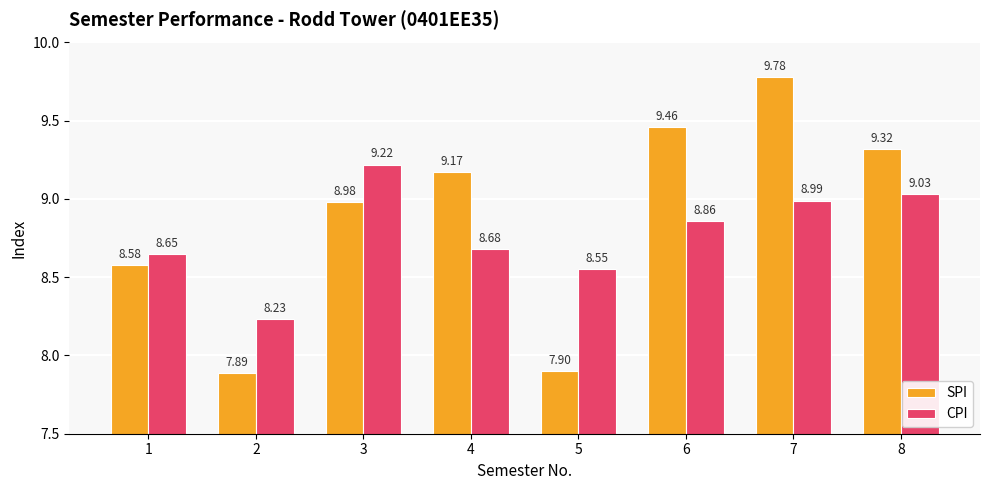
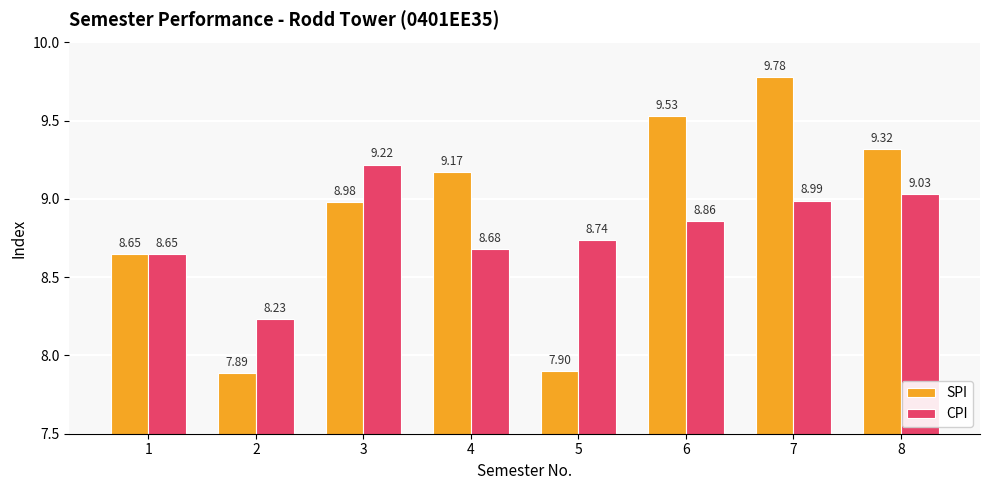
SPI, 1: 8.58 -> 8.65
CPI, 5: 8.55 -> 8.74
SPI, 6: 9.46 -> 9.53
